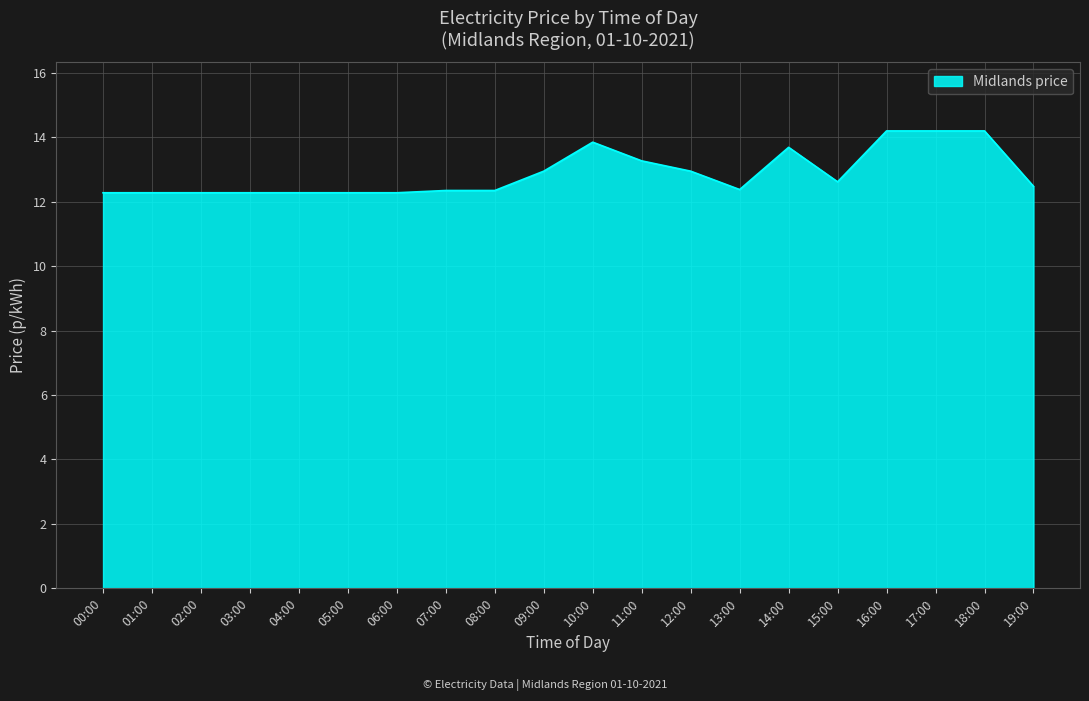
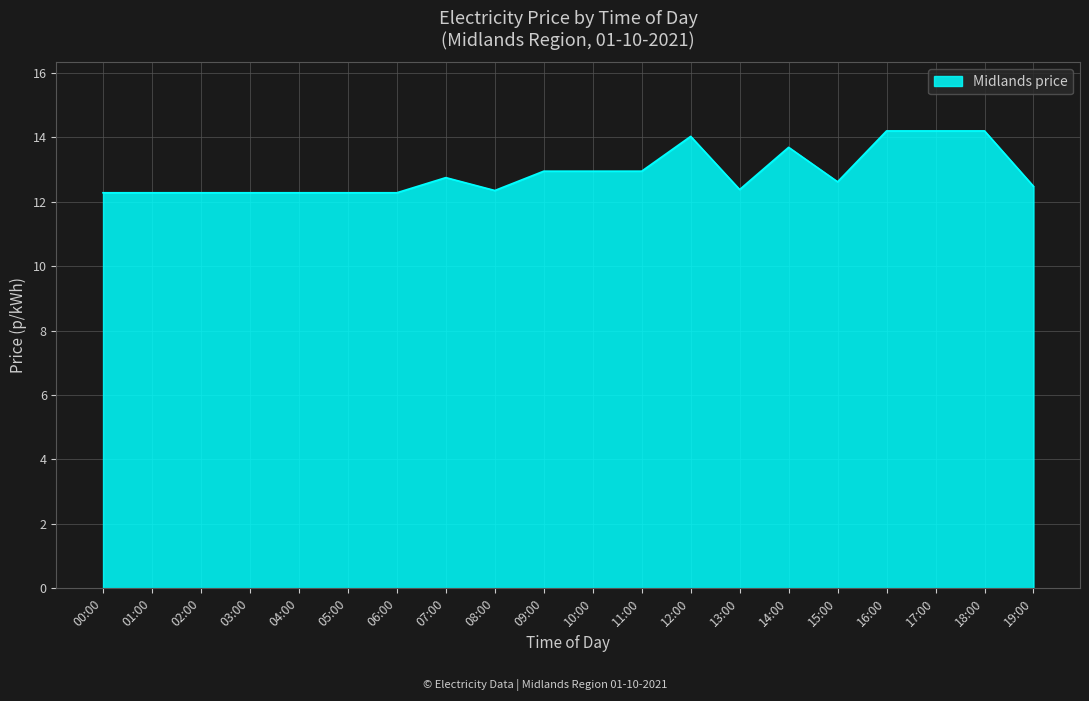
07:00: 12.4 -> 12.8
10:00: 13.9 -> 13.0
11:00: 13.3 -> 13.0
12:00: 13.0 -> 14.0
